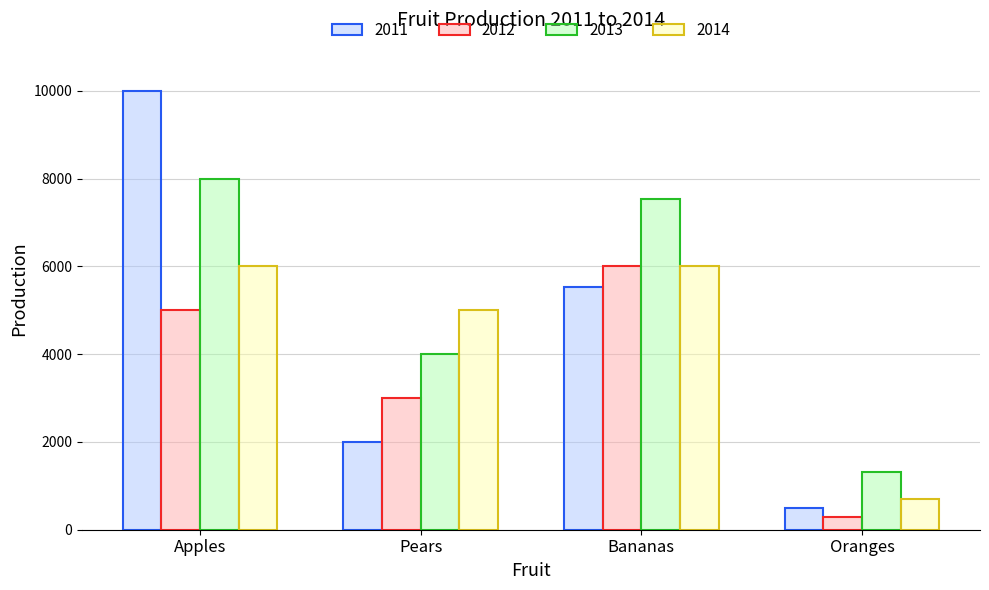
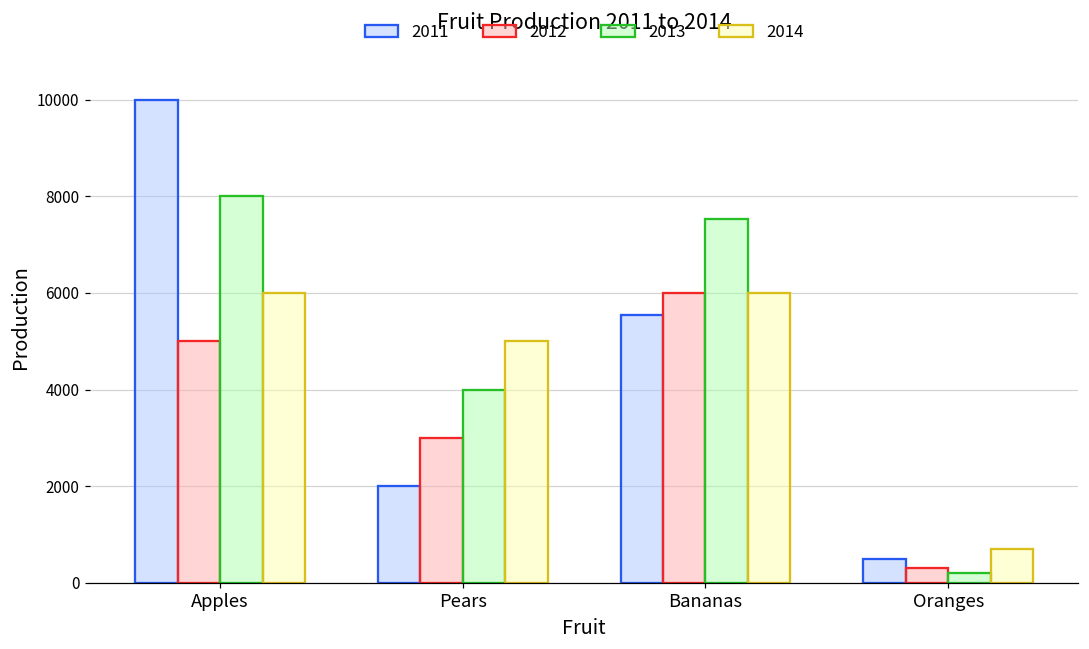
2013, Oranges: 1300 -> 200
